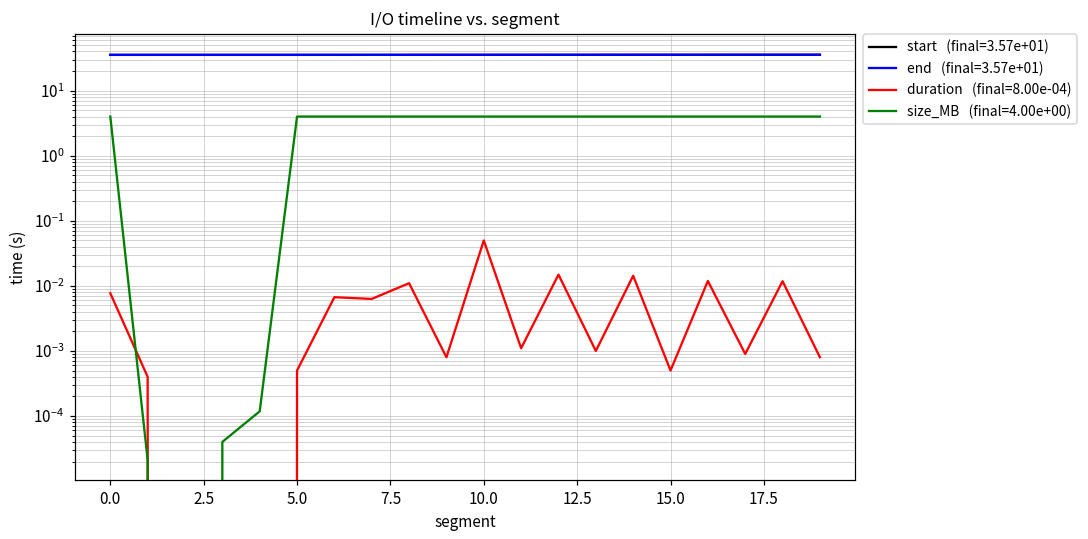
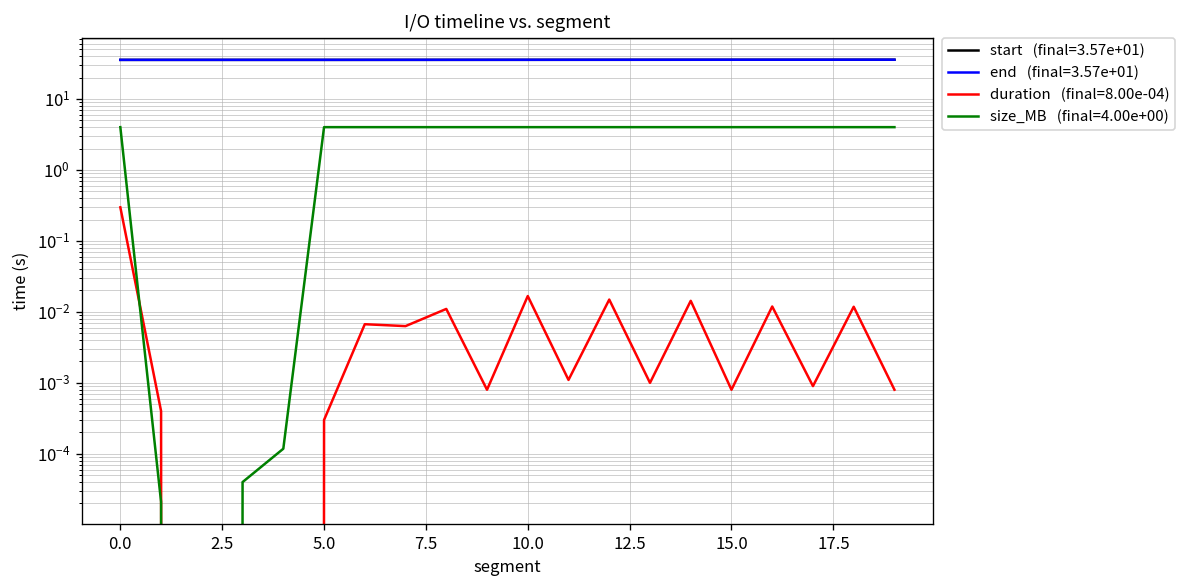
duration (final=8.00e-04), 0.0: 0.008 -> 0.3
duration (final=8.00e-04), 5.0: 0.0005 -> 0.0003
duration (final=8.00e-04), 10.0: 0.05 -> 0.017
duration (final=8.00e-04), 15.0: 0.0005 -> 0.0008
